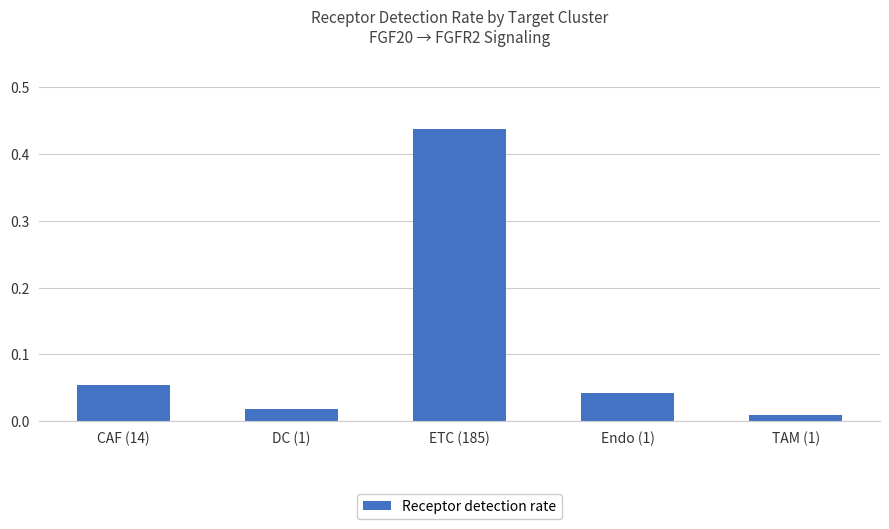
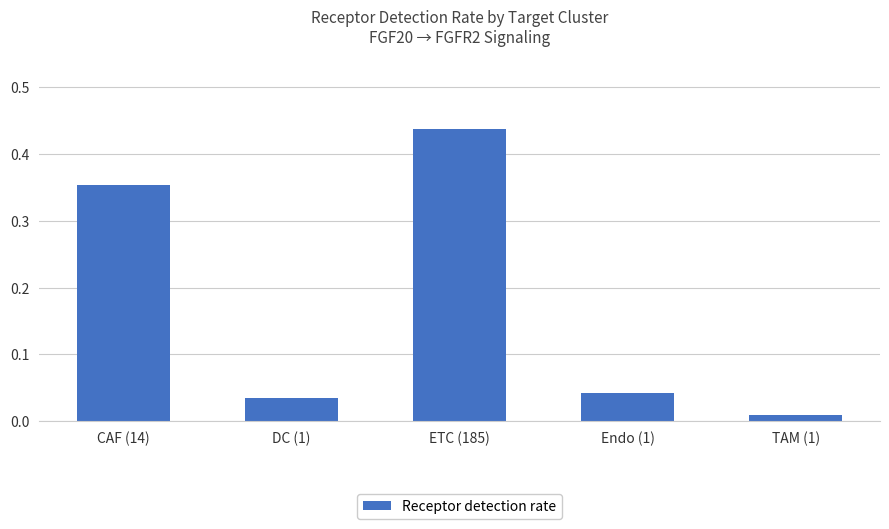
CAF (14): 0.05 -> 0.35
DC (1): 0.02 -> 0.03
